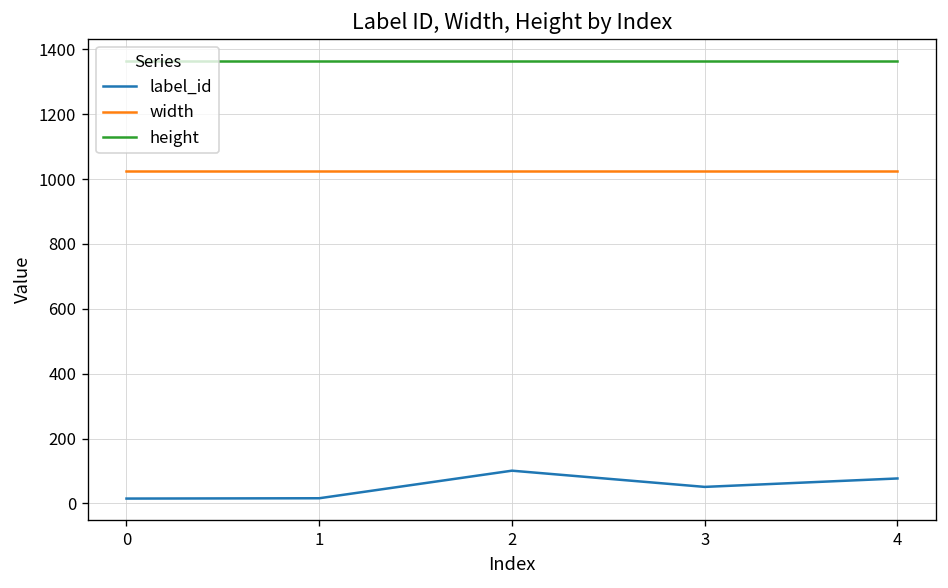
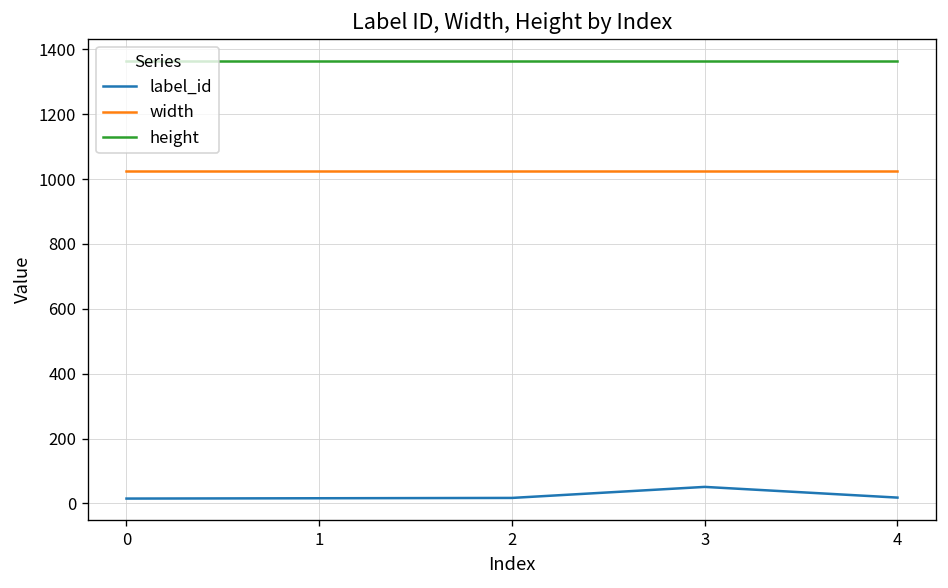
label_id, 2: 100 -> 20
label_id, 4: 80 -> 20
